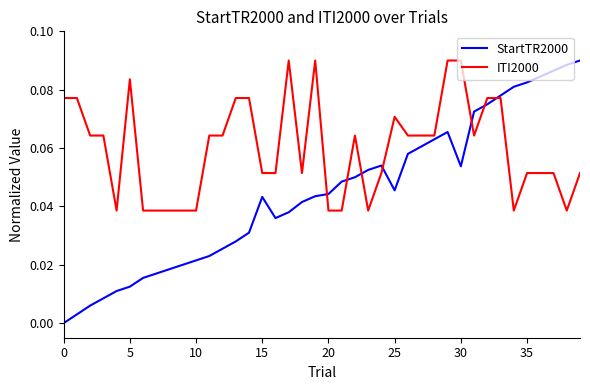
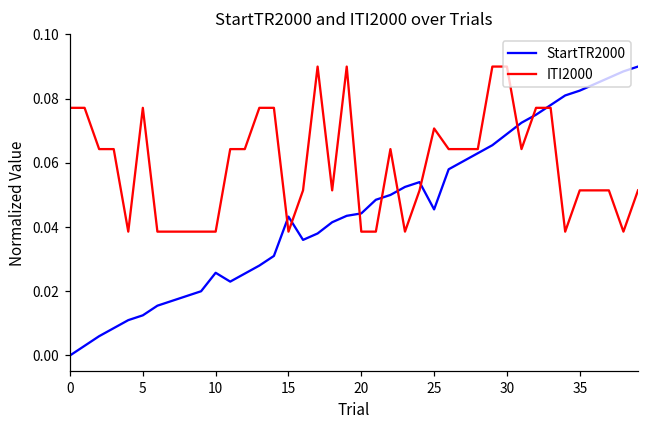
ITI2000, 5: 0.084 -> 0.077
StartTR2000, 10: 0.022 -> 0.026
ITI2000, 15: 0.051 -> 0.039
StartTR2000, 30: 0.054 -> 0.069
